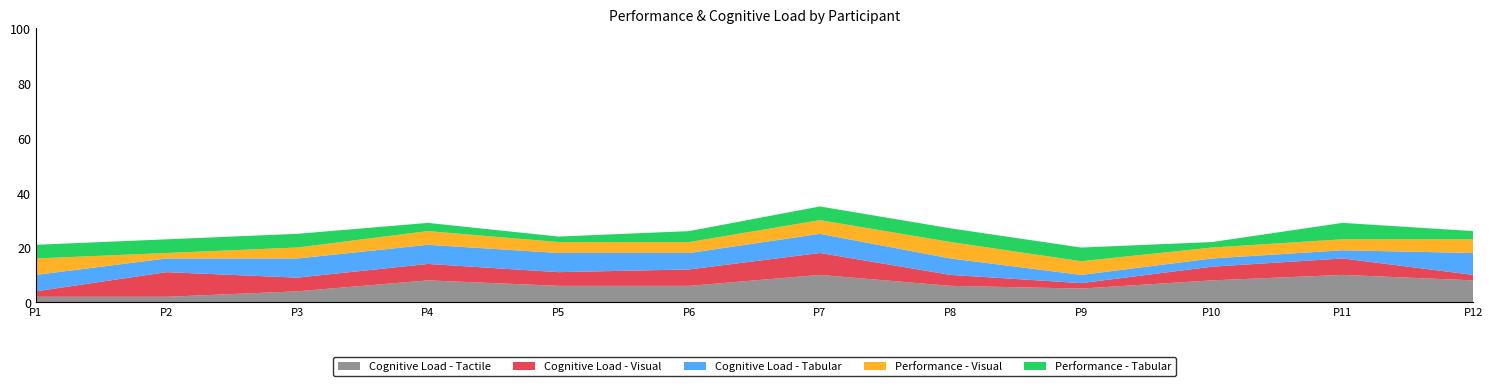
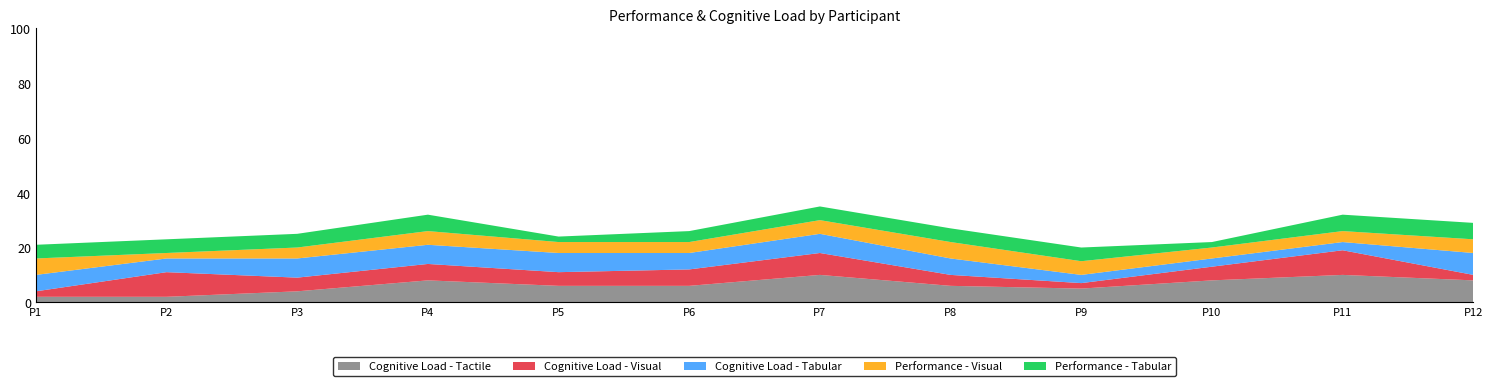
Performance - Tabular, P4: 3 -> 6
Cognitive Load - Visual, P11: 6 -> 9
Performance - Tabular, P12: 3 -> 6
